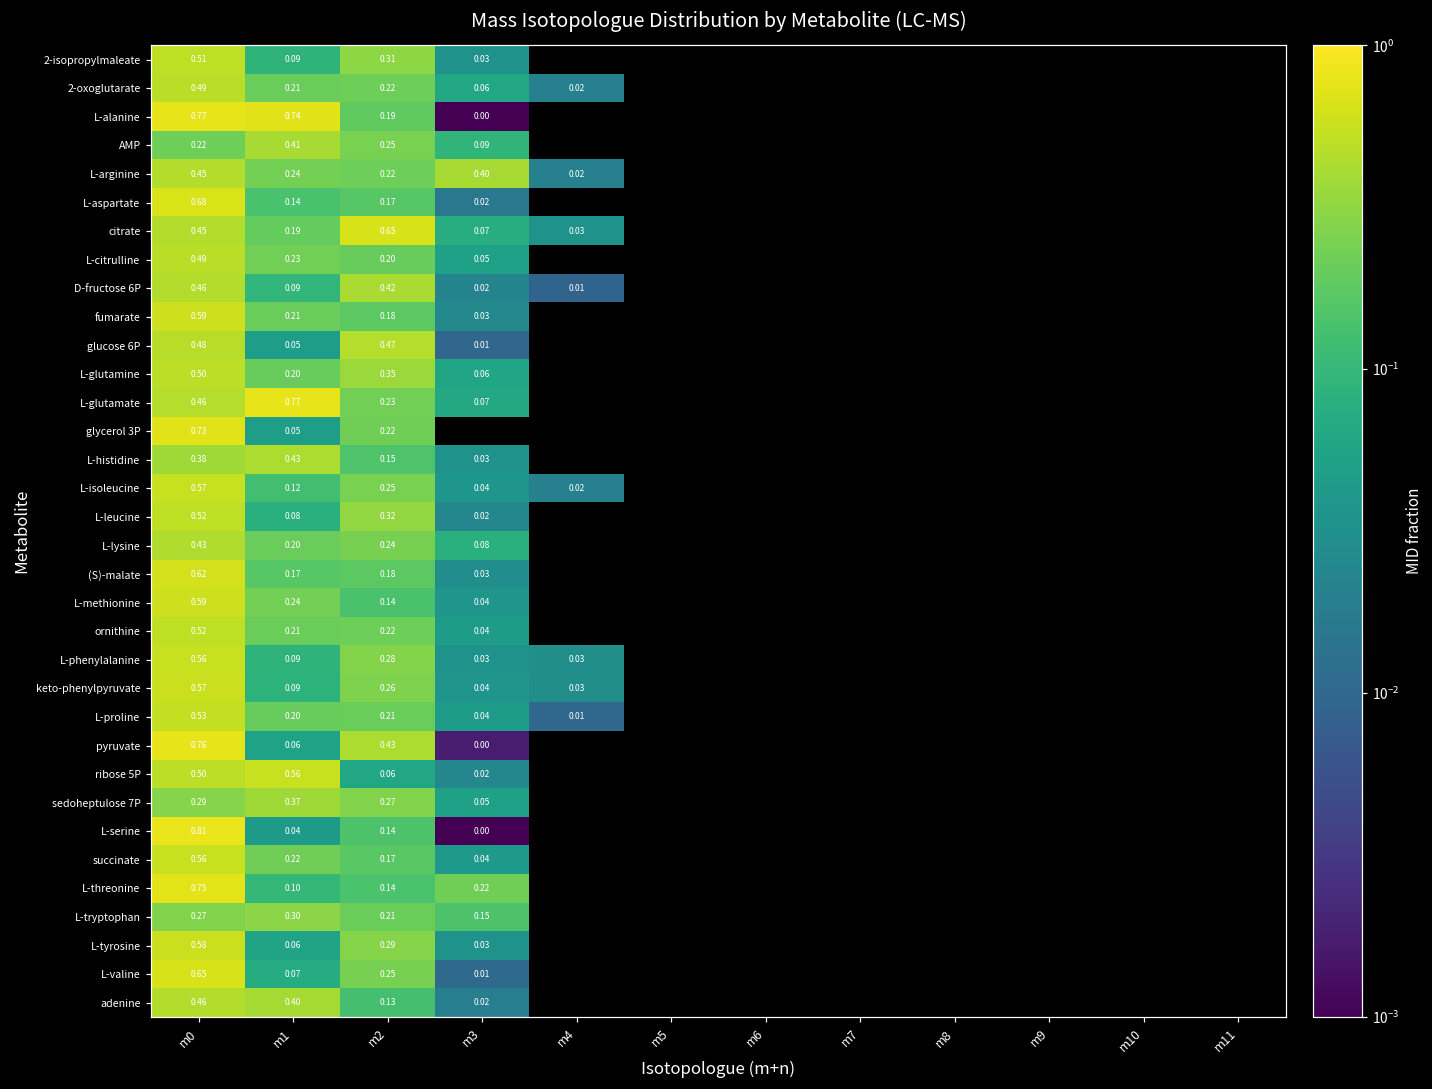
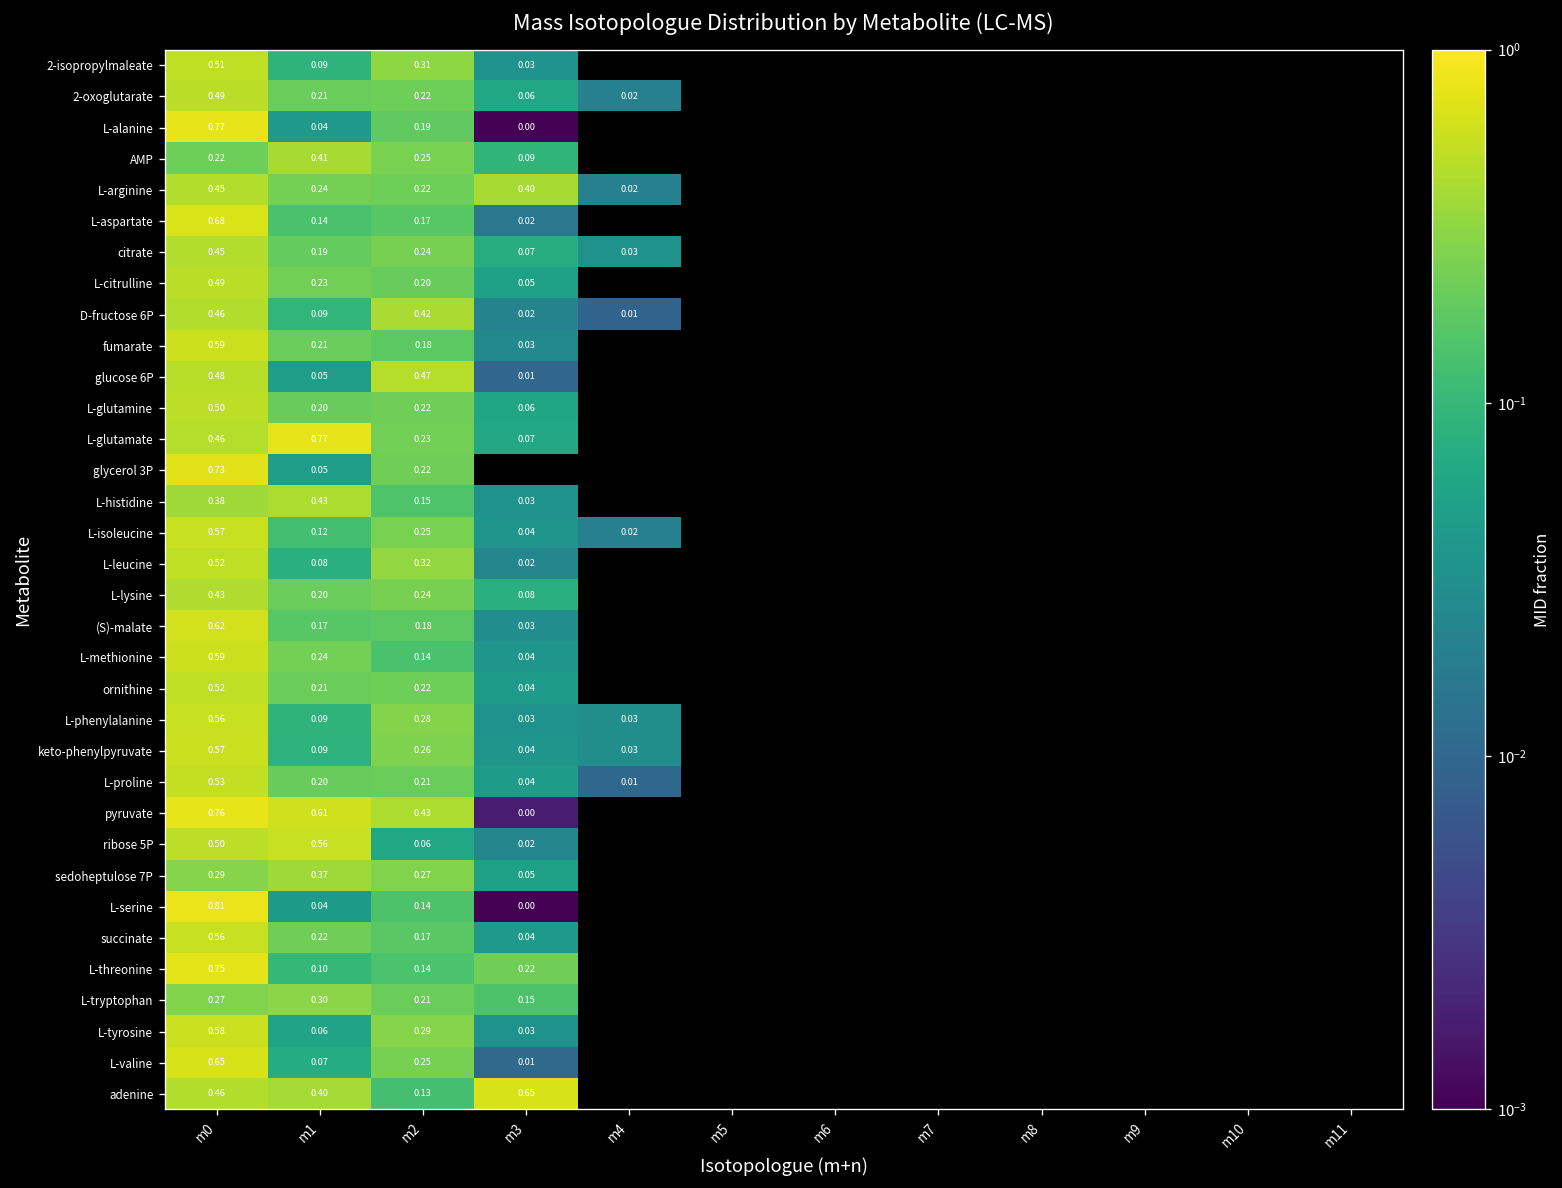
L-alanine, m1: 0.74 -> 0.04
citrate, m2: 0.65 -> 0.24
L-glutamine, m2: 0.35 -> 0.22
pyruvate, m1: 0.06 -> 0.61
adenine, m3: 0.02 -> 0.65
